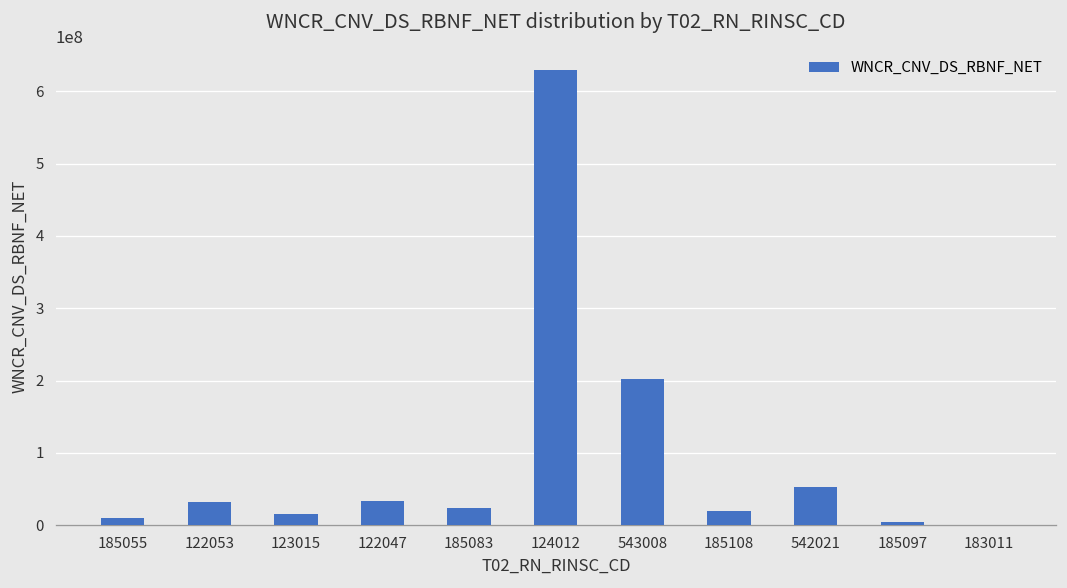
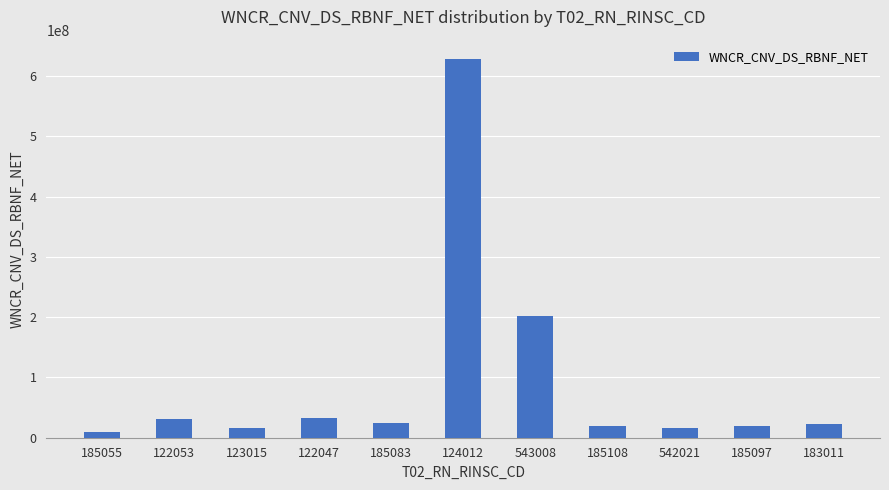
542021: 50000000 -> 20000000
185097: 0 -> 20000000
183011: 0 -> 20000000
